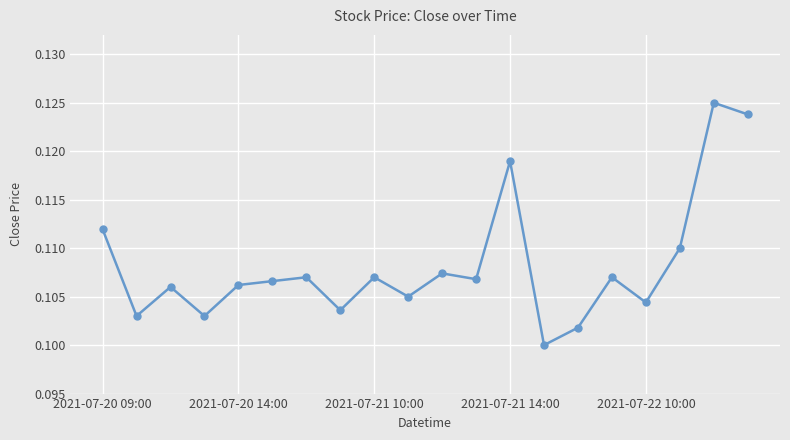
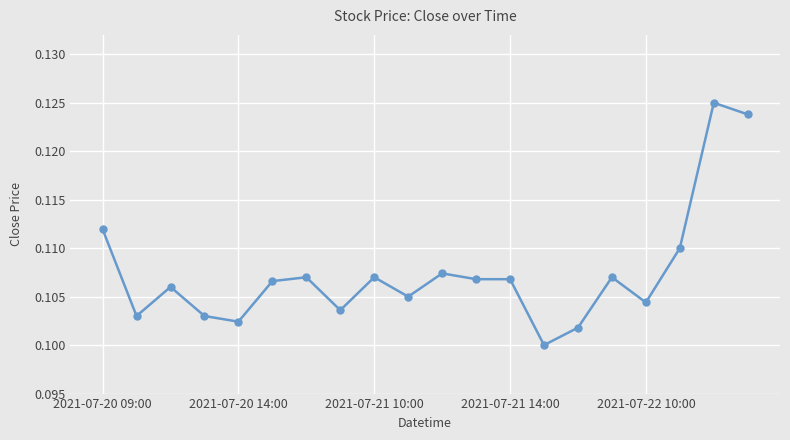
2021-07-20 14:00: 0.106 -> 0.102
2021-07-21 14:00: 0.119 -> 0.107
